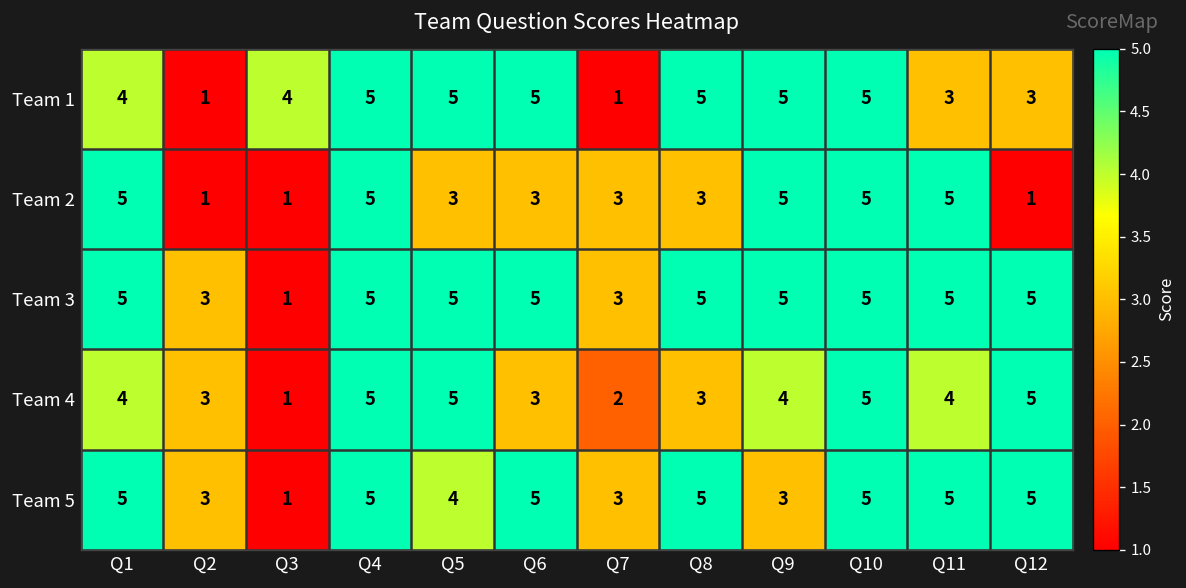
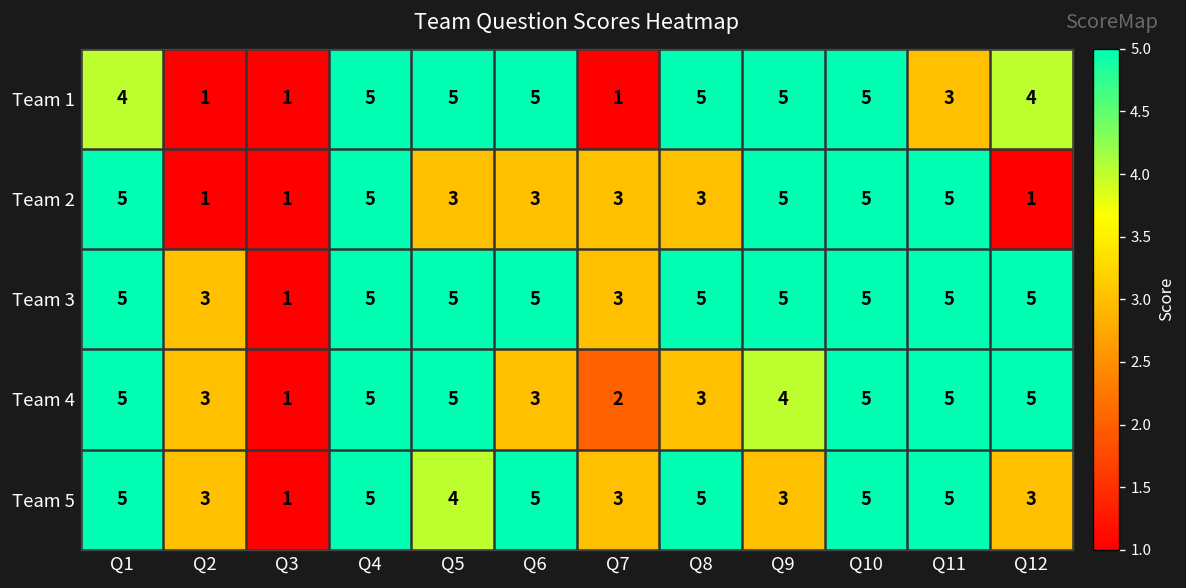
Team 1, Q3: 4 -> 1
Team 1, Q12: 3 -> 4
Team 4, Q1: 4 -> 5
Team 4, Q11: 4 -> 5
Team 5, Q12: 5 -> 3
